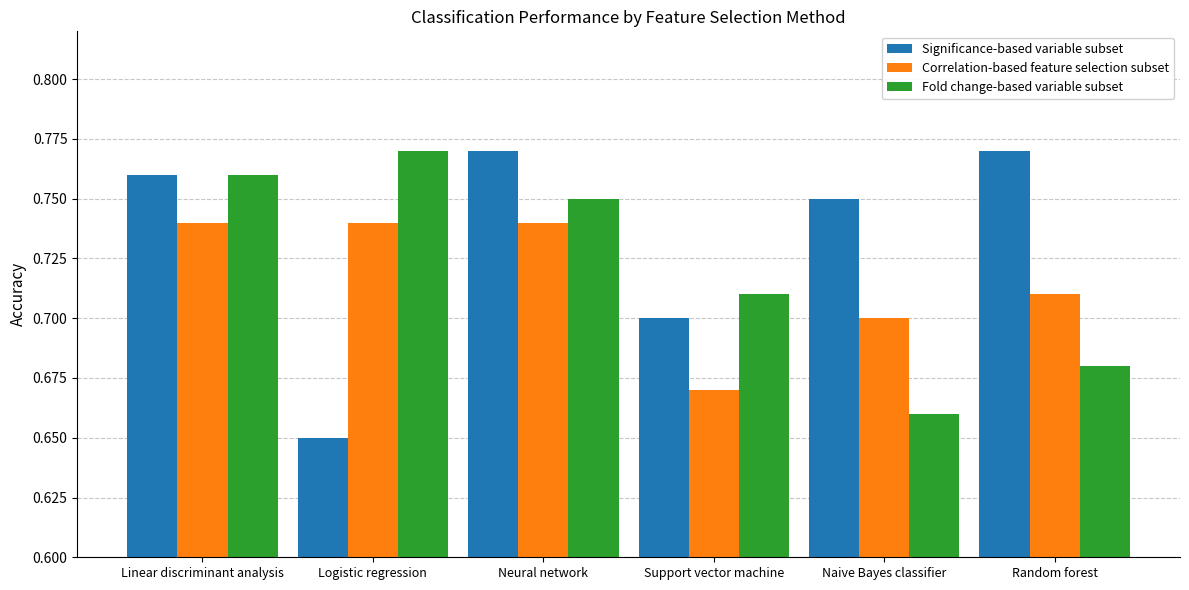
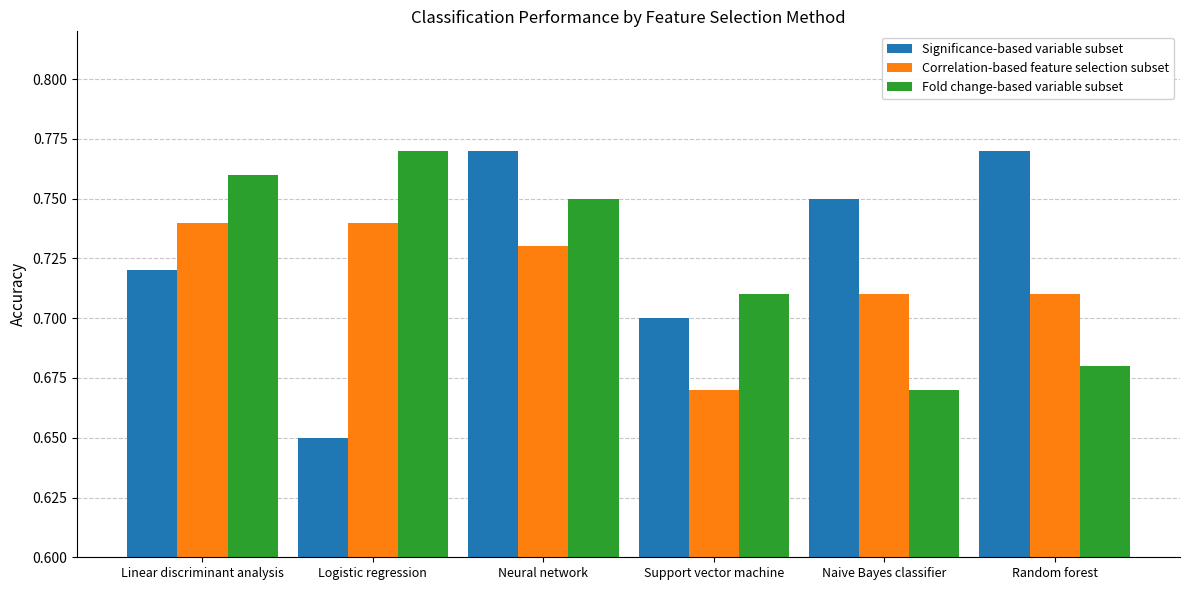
Significance-based variable subset, Linear discriminant analysis: 0.76 -> 0.72
Correlation-based feature selection subset, Neural network: 0.74 -> 0.73
Correlation-based feature selection subset, Naive Bayes classifier: 0.70 -> 0.71
Fold change-based variable subset, Naive Bayes classifier: 0.66 -> 0.67
